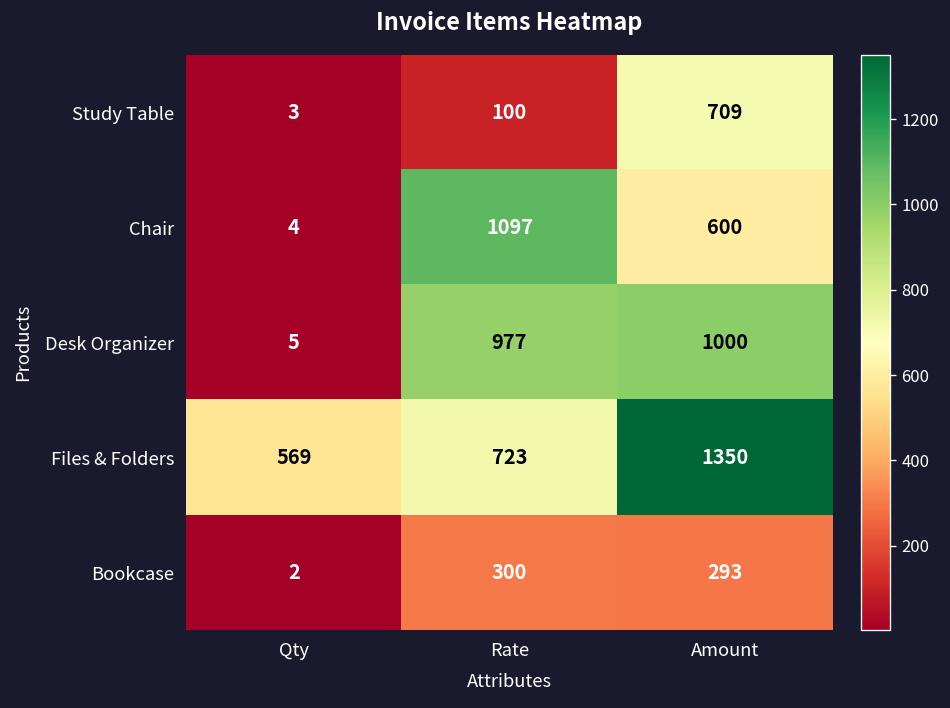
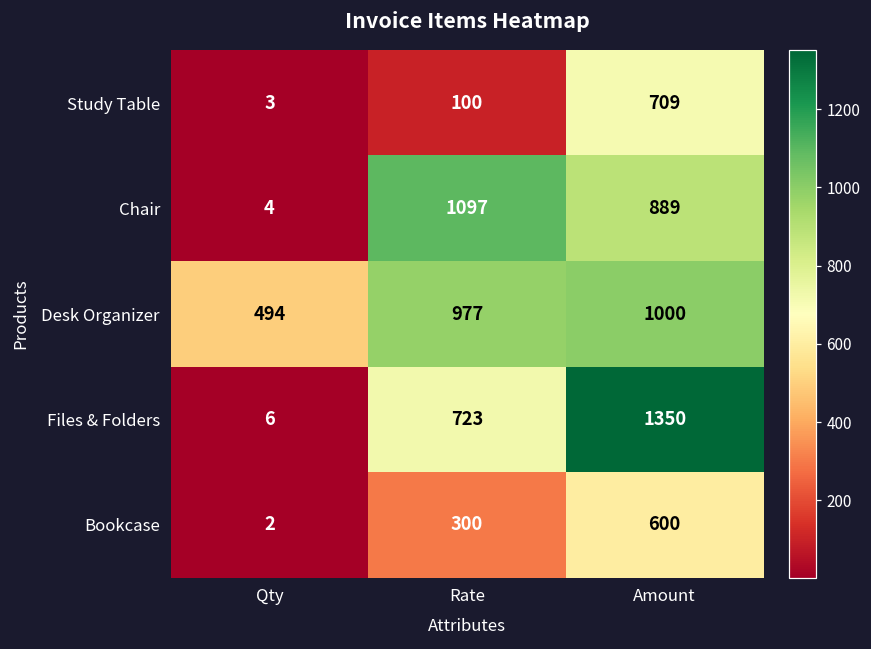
Chair, Amount: 600 -> 889
Desk Organizer, Qty: 5 -> 494
Files & Folders, Qty: 569 -> 6
Bookcase, Amount: 293 -> 600
